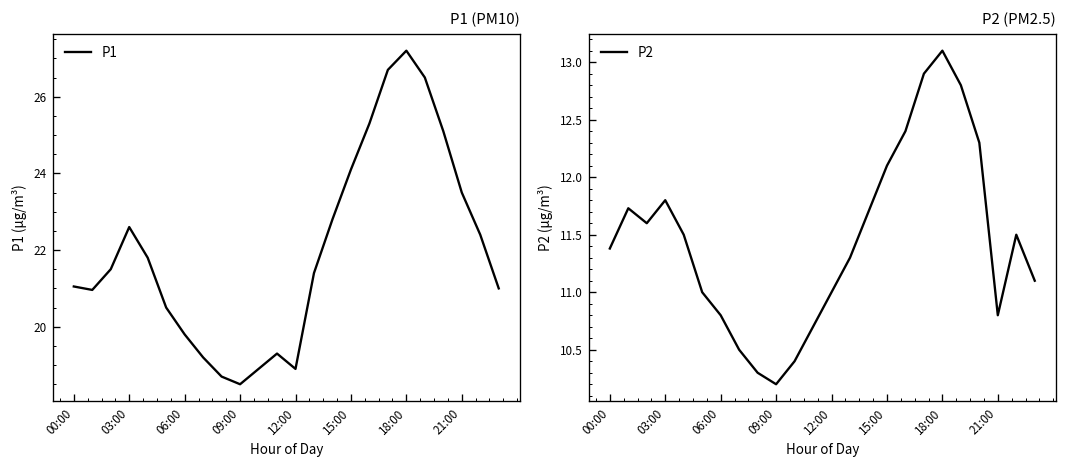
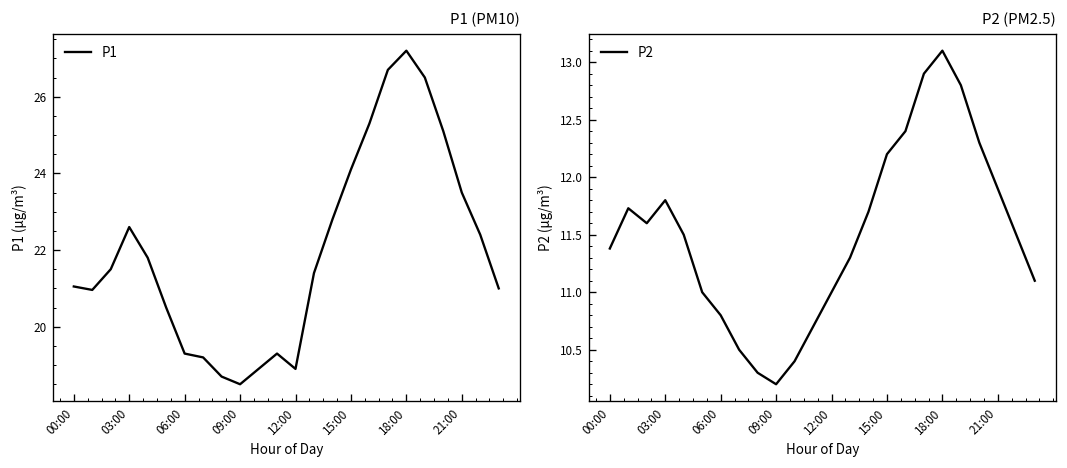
P1 (PM10), 06:00: 19.8 -> 19.3
P2 (PM2.5), 15:00: 12.1 -> 12.2
P2 (PM2.5), 21:00: 10.8 -> 11.9
